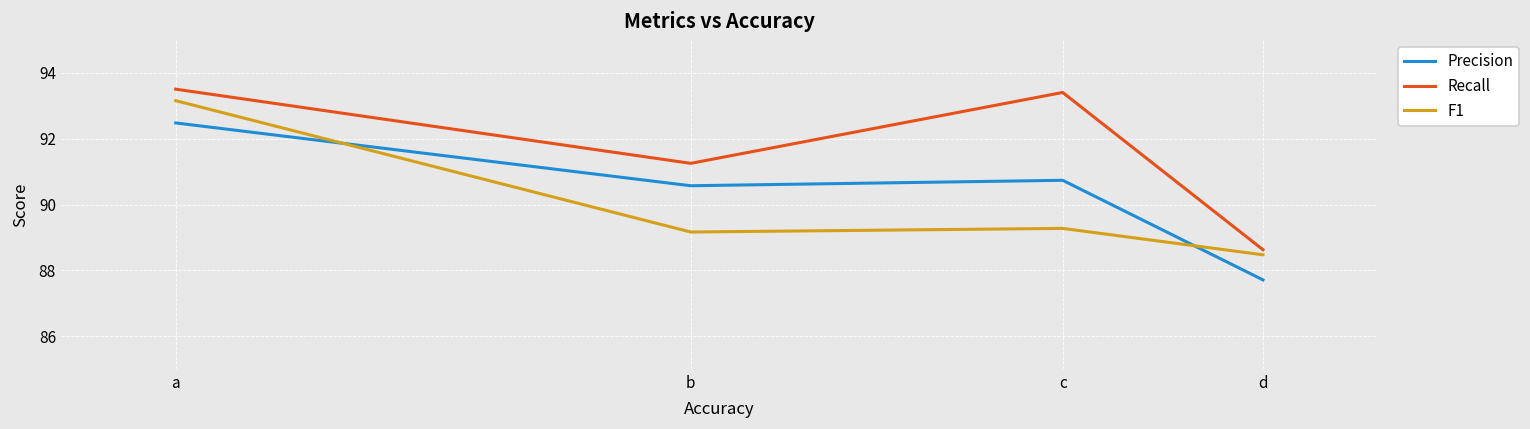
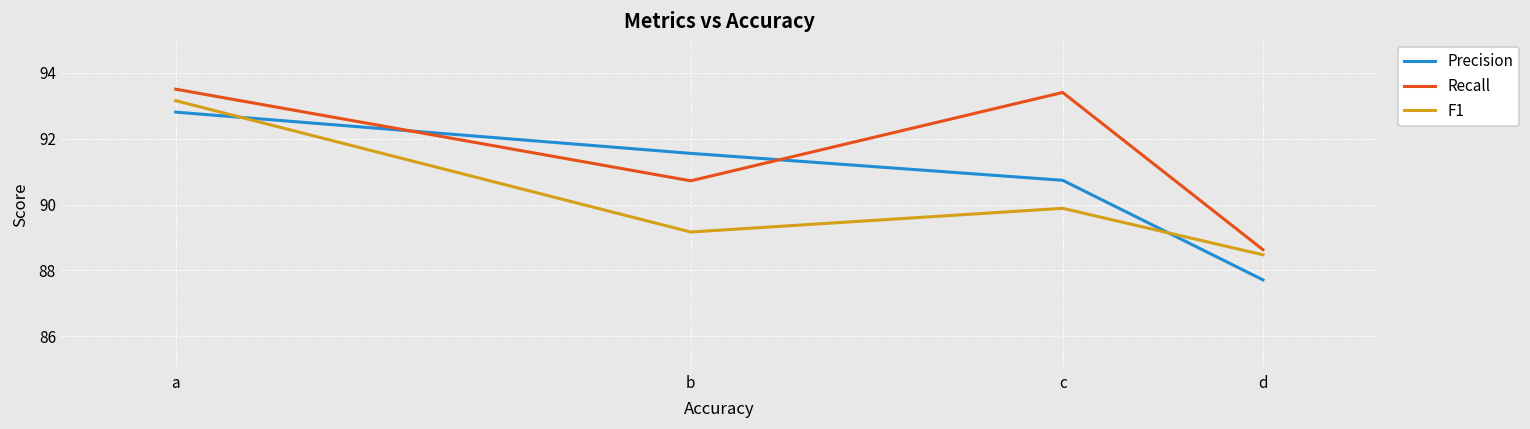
Precision, a: 92.5 -> 92.8
Precision, b: 90.6 -> 91.6
Recall, b: 91.3 -> 90.7
F1, c: 89.3 -> 89.9
